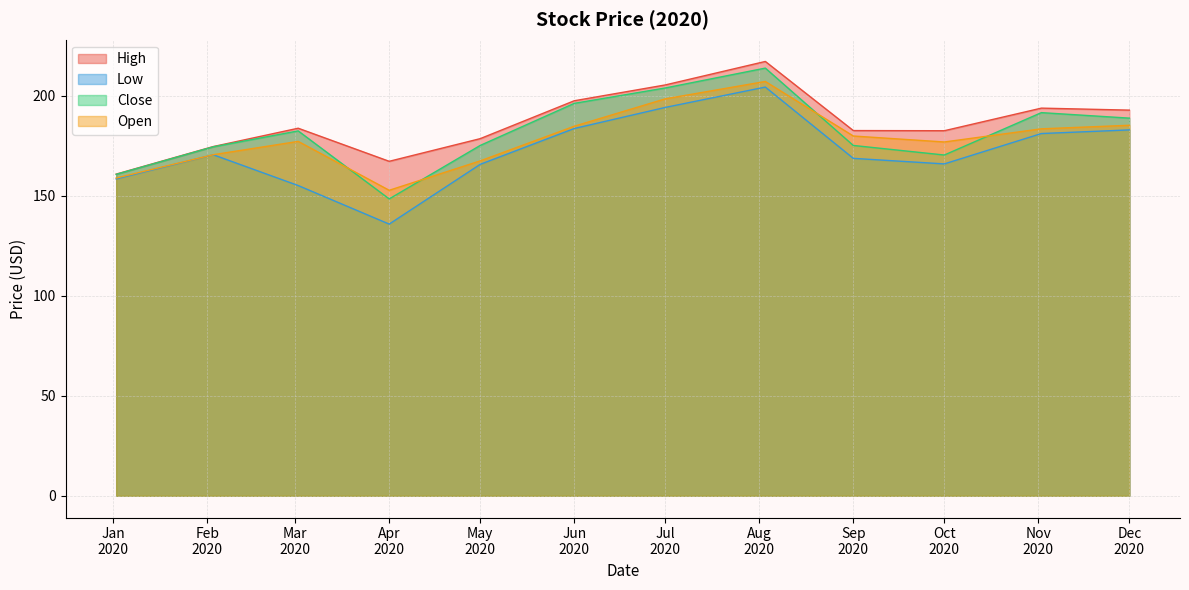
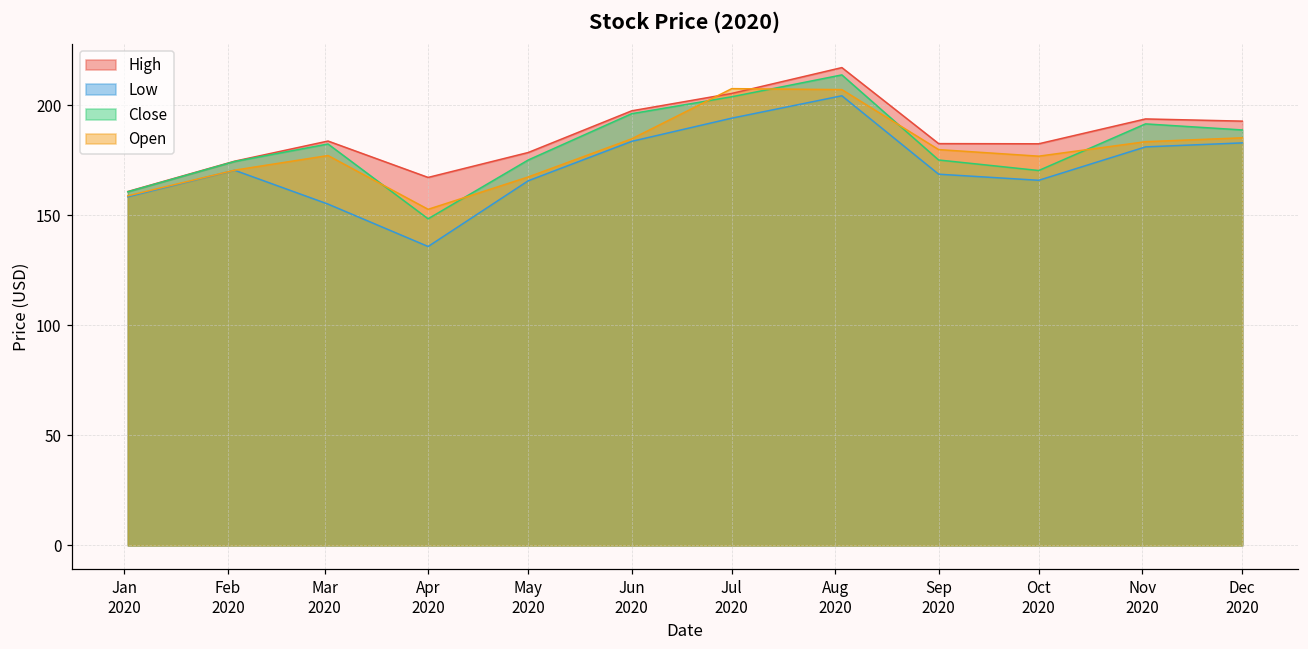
Open, Jul 2020: 198 -> 207
